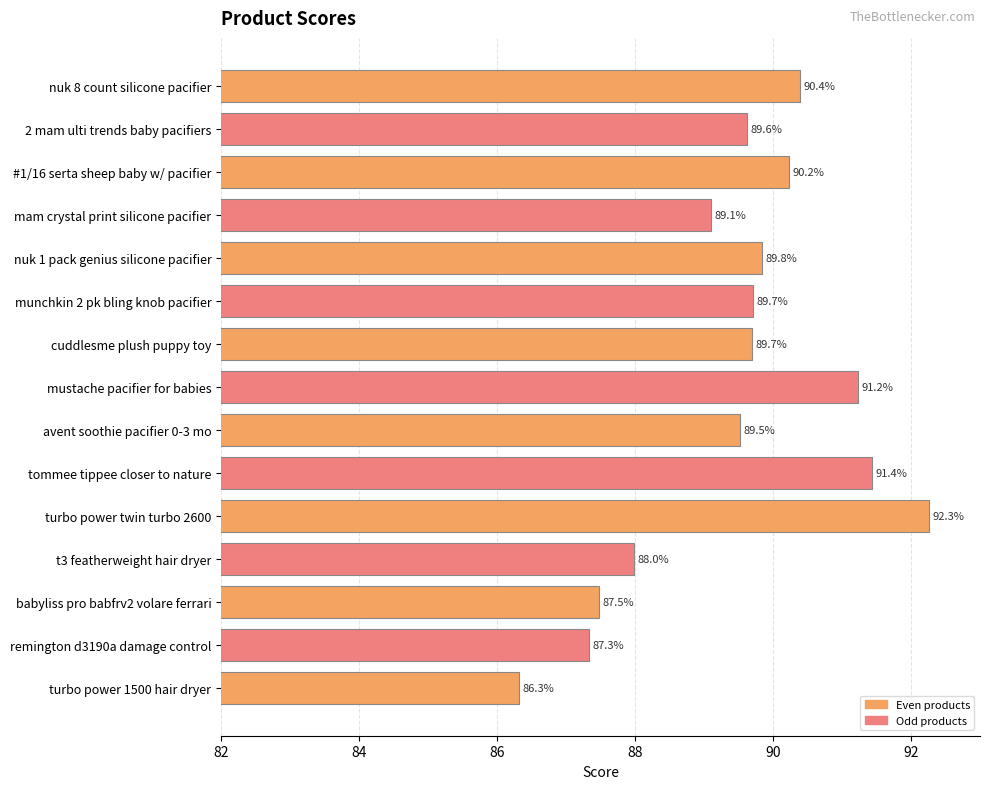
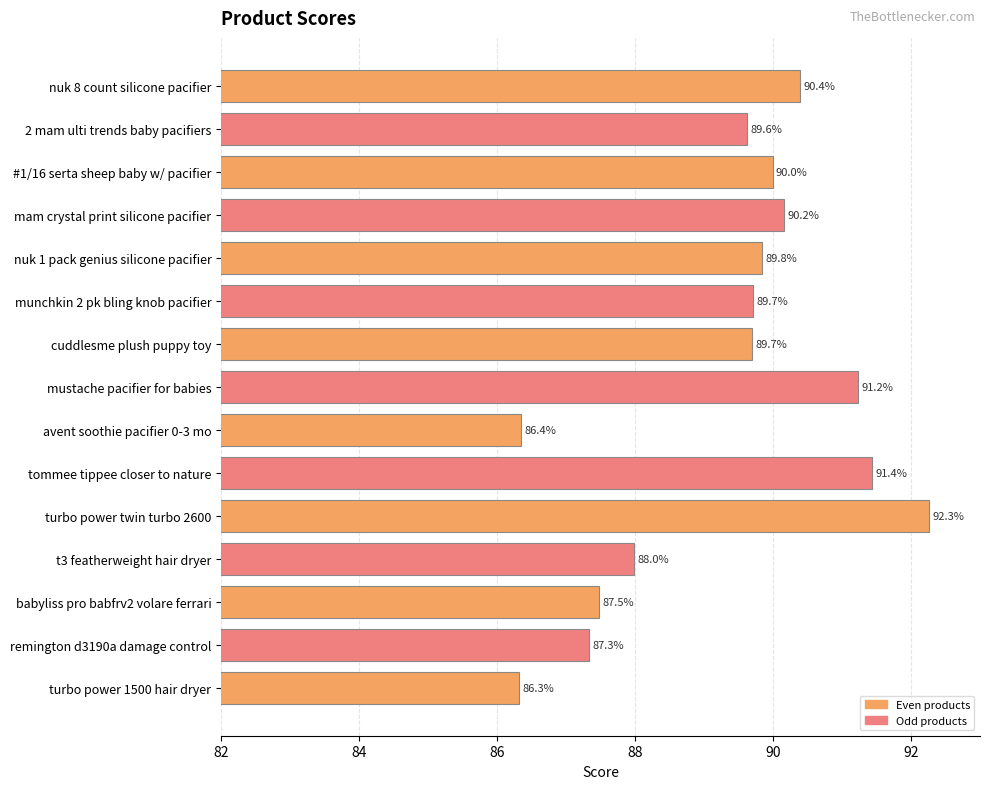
#1/16 serta sheep baby w/ pacifier: 90.2% -> 90.0%
mam crystal print silicone pacifier: 89.1% -> 90.2%
avent soothie pacifier 0-3 mo: 89.5% -> 86.4%
